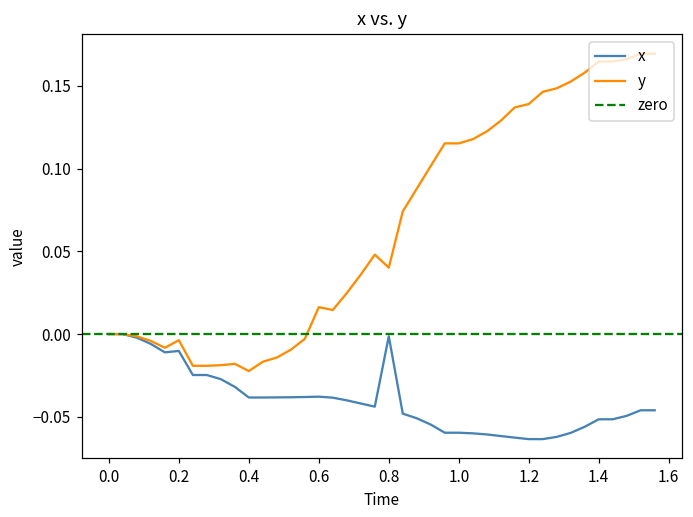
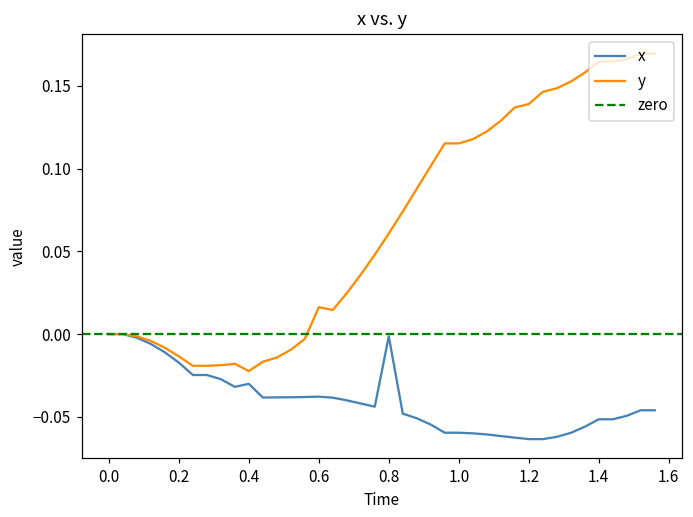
x, 0.2: -0.010 -> -0.017
y, 0.2: -0.004 -> -0.013
x, 0.4: -0.038 -> -0.030
y, 0.8: 0.040 -> 0.061
